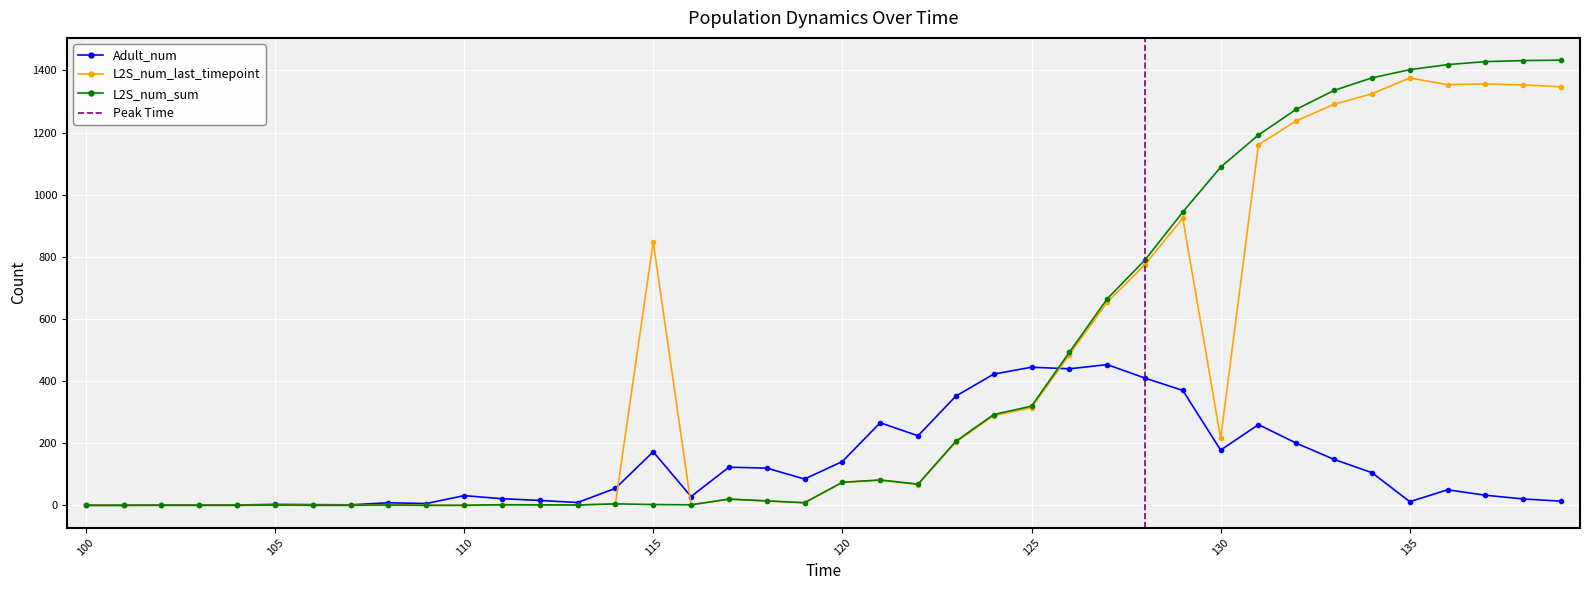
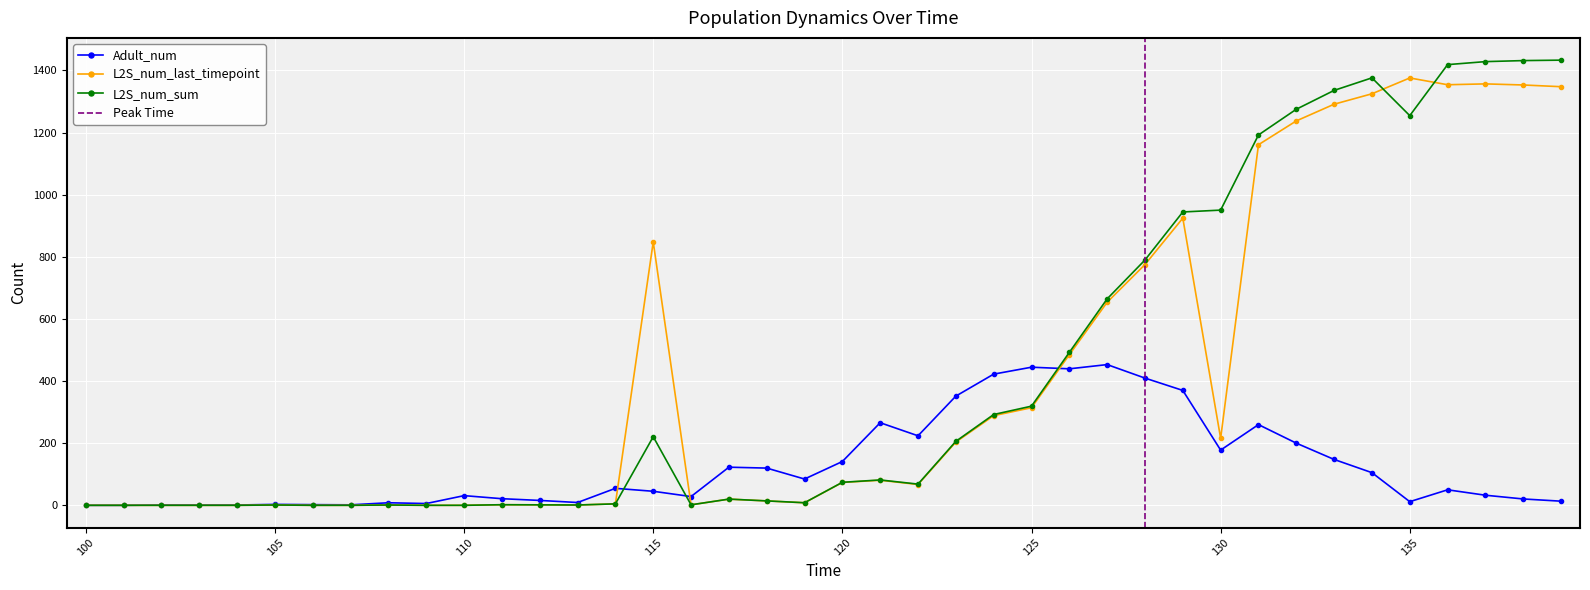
Adult_num, 115: 170 -> 50
L2S_num_sum, 115: 0 -> 220
L2S_num_sum, 130: 1090 -> 950
L2S_num_sum, 135: 1400 -> 1250
